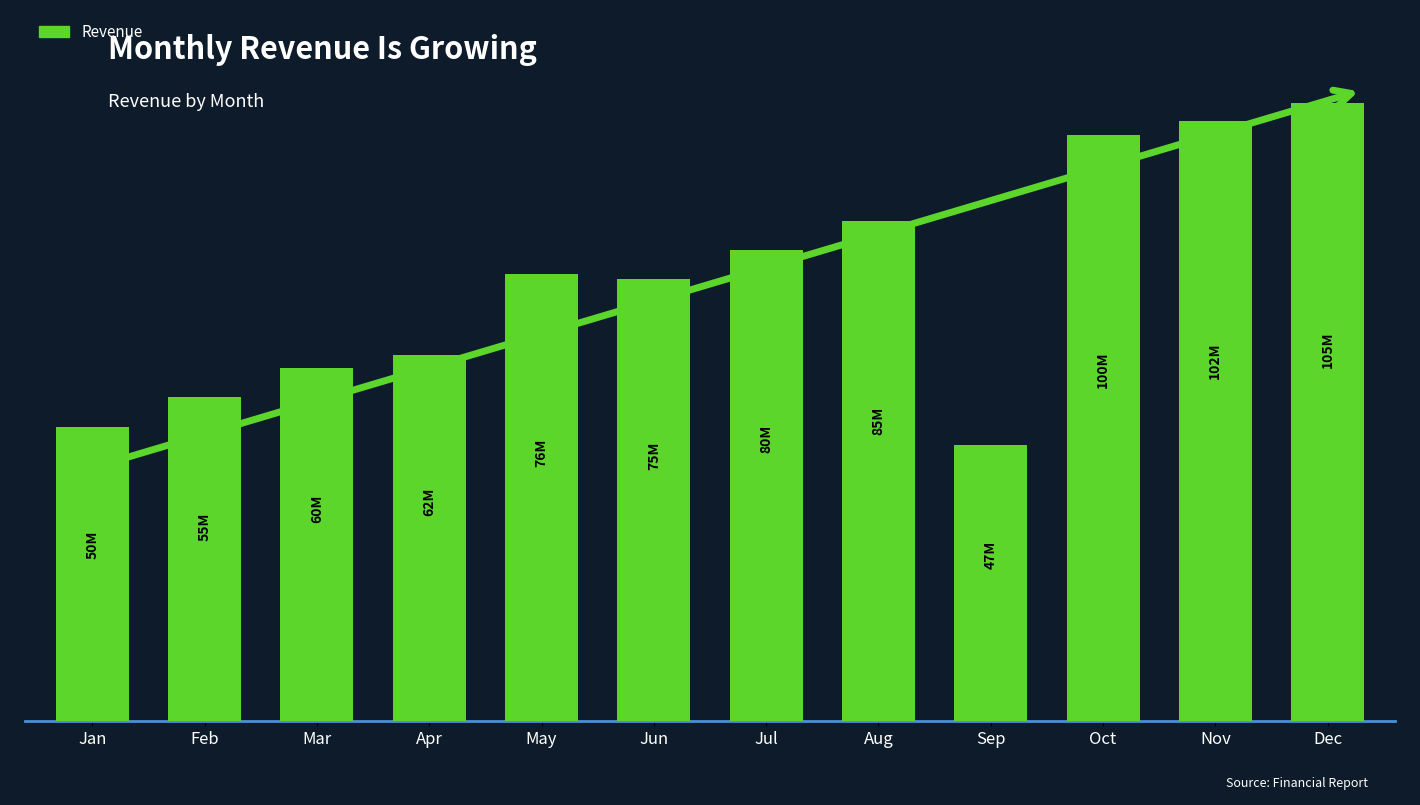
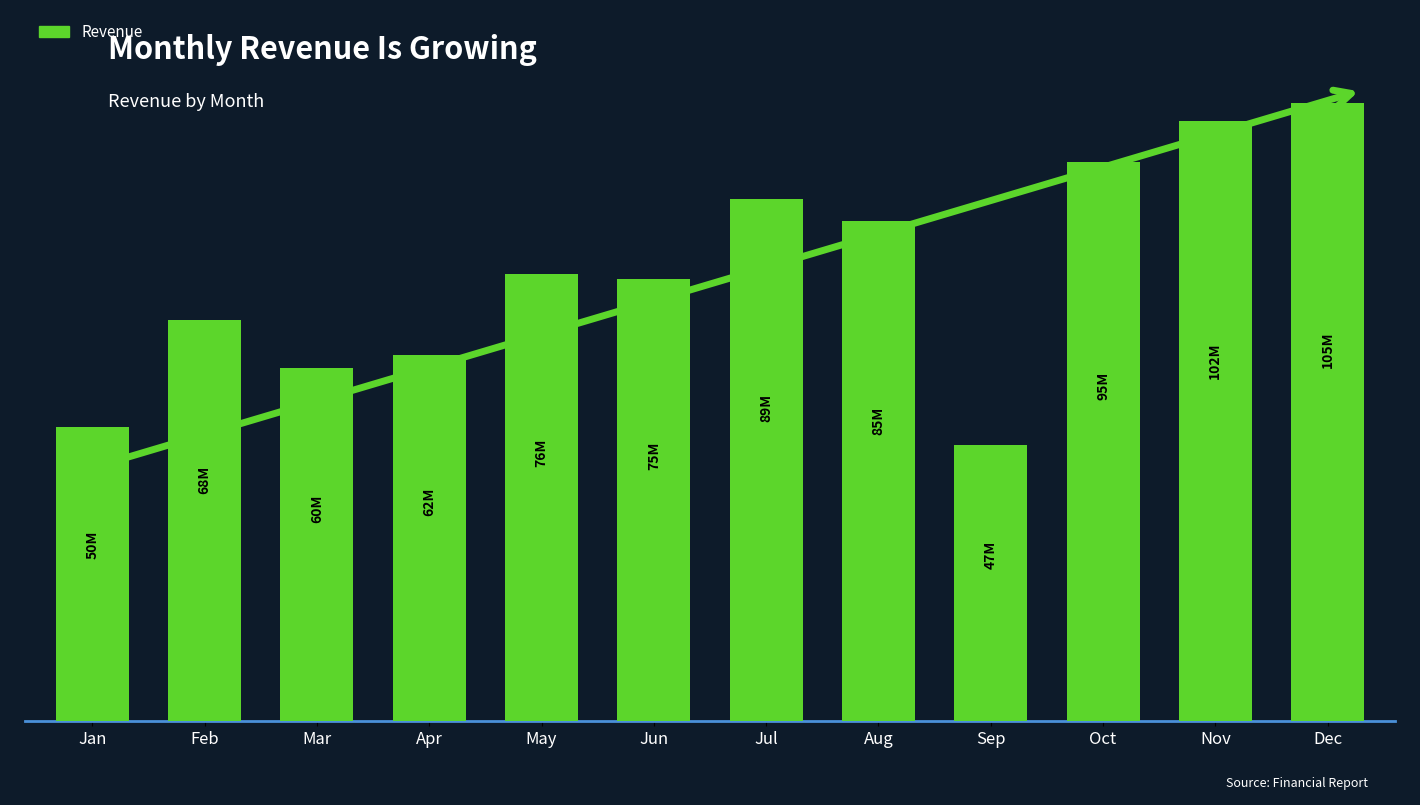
Feb: 55M -> 68M
Jul: 80M -> 89M
Oct: 100M -> 95M
